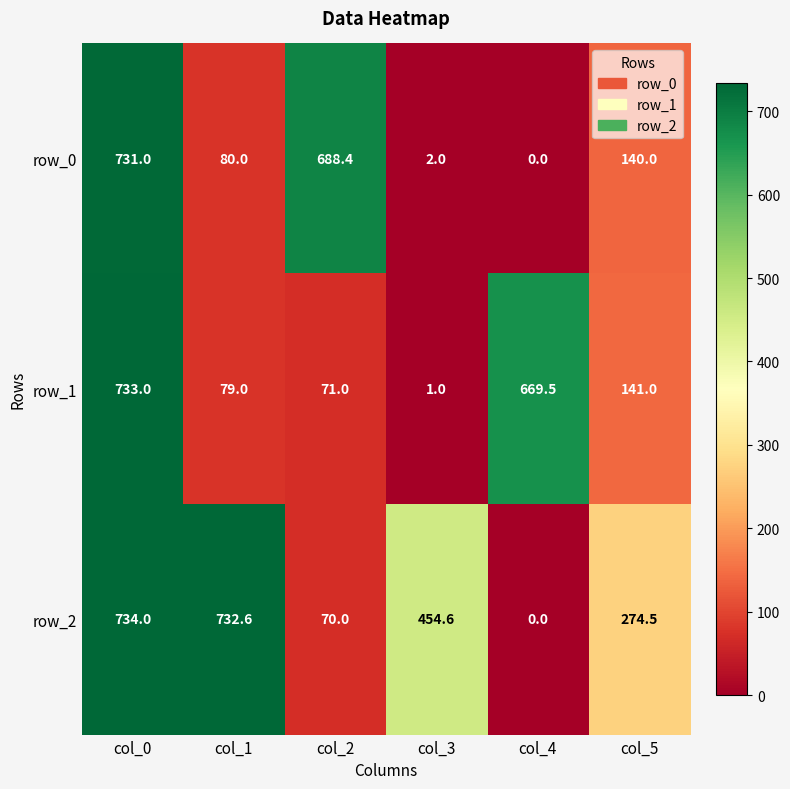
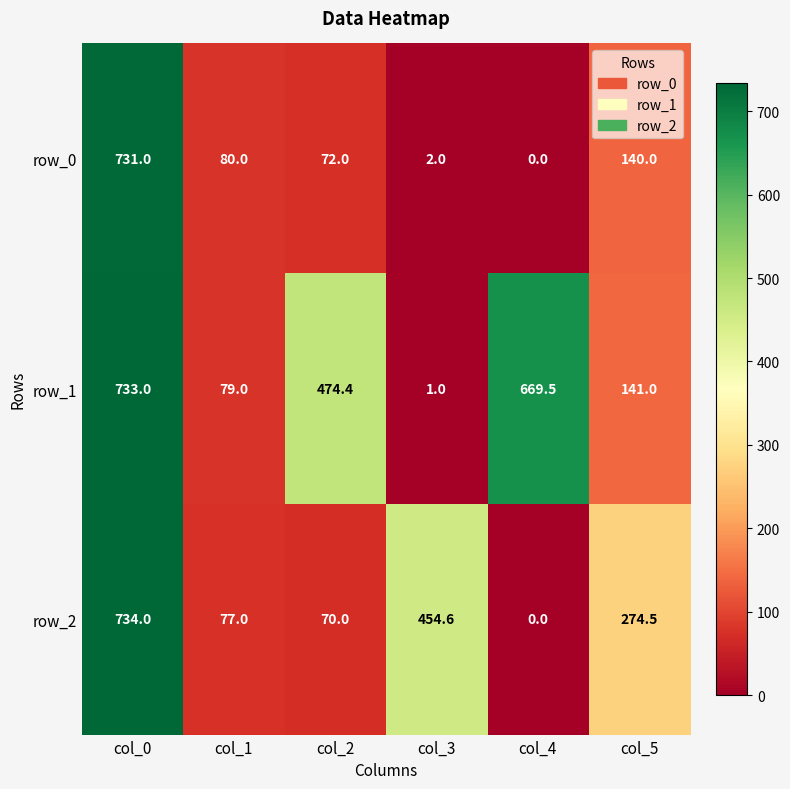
row_0, col_2: 688.4 -> 72.0
row_1, col_2: 71.0 -> 474.4
row_2, col_1: 732.6 -> 77.0
